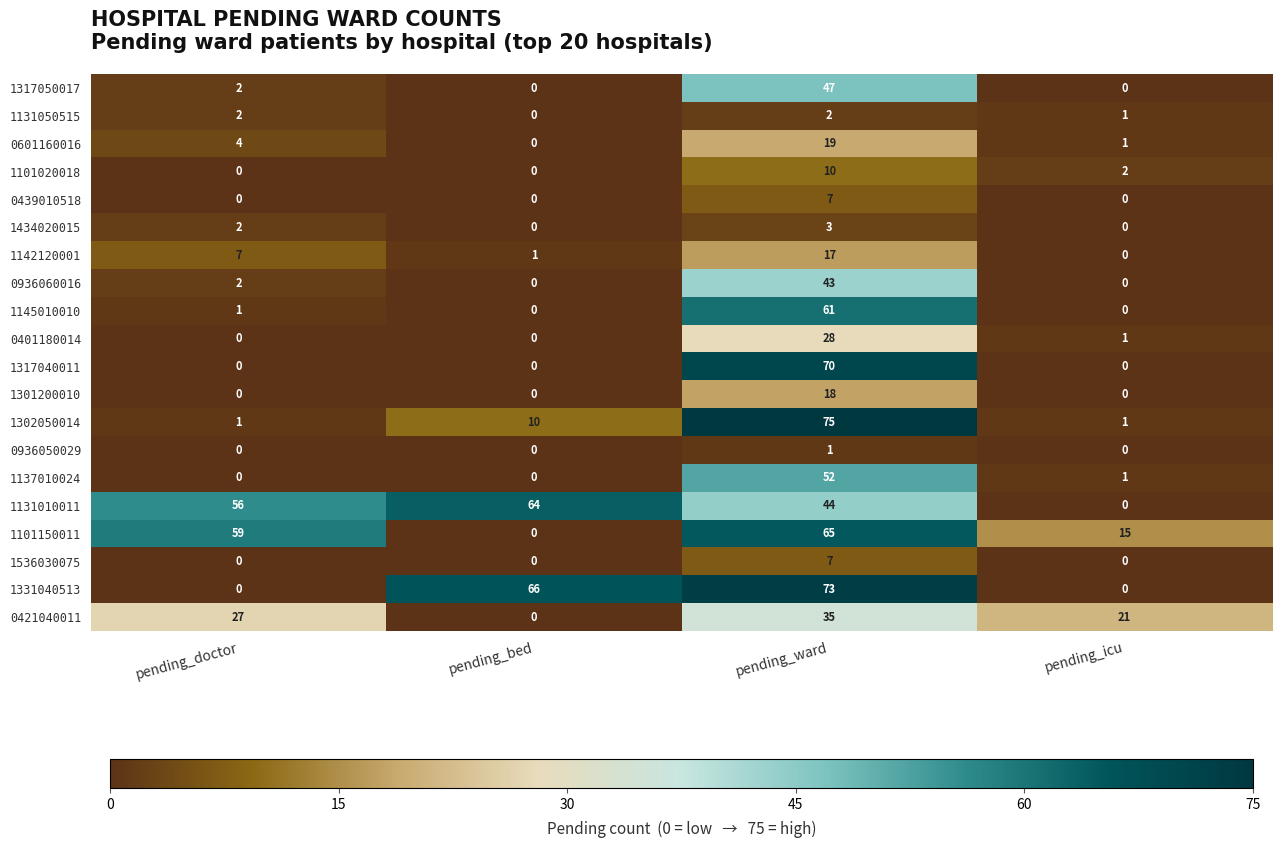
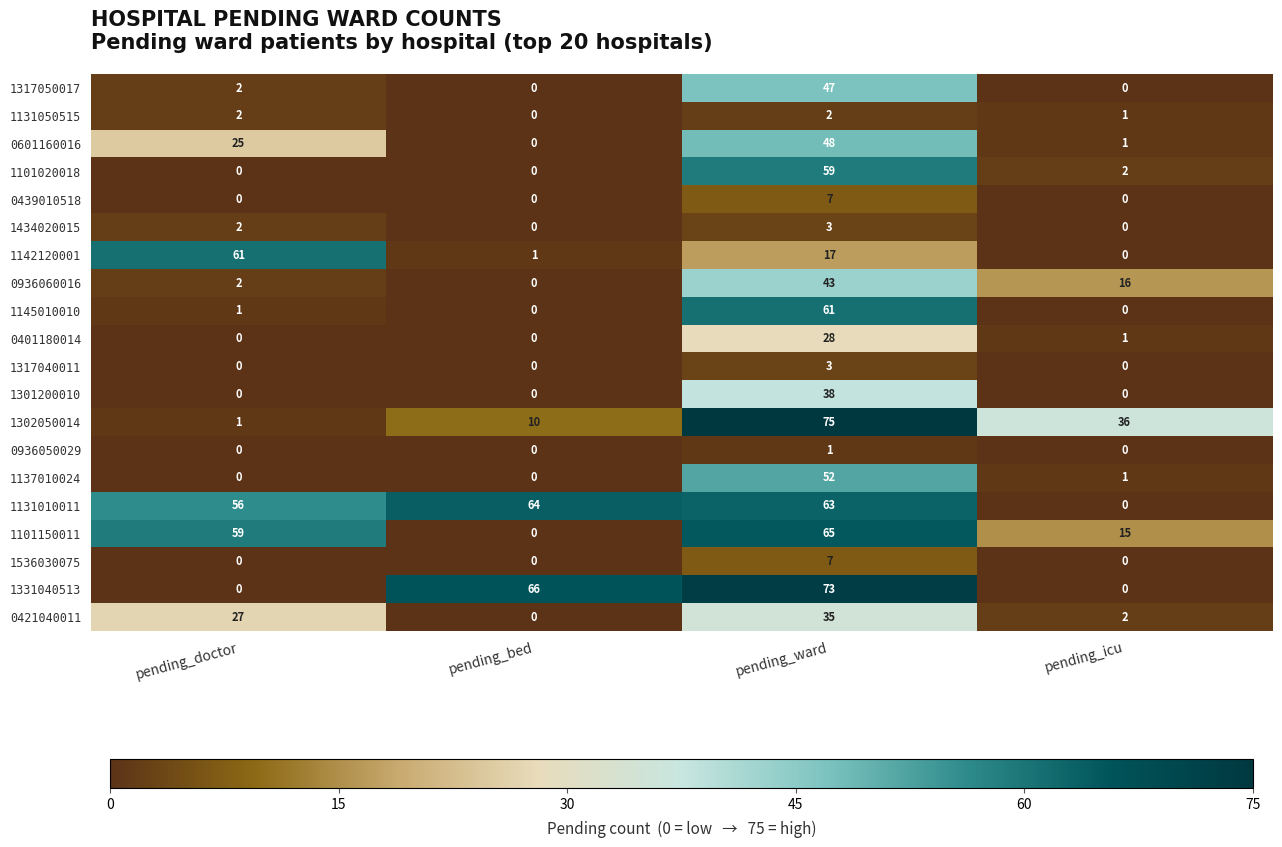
0601160016, pending_doctor: 4 -> 25
0601160016, pending_ward: 19 -> 48
1101020018, pending_ward: 10 -> 59
1142120001, pending_doctor: 7 -> 61
0936060016, pending_icu: 0 -> 16
1317040011, pending_ward: 70 -> 3
1301200010, pending_ward: 18 -> 38
1302050014, pending_icu: 1 -> 36
1131010011, pending_ward: 44 -> 63
0421040011, pending_icu: 21 -> 2
